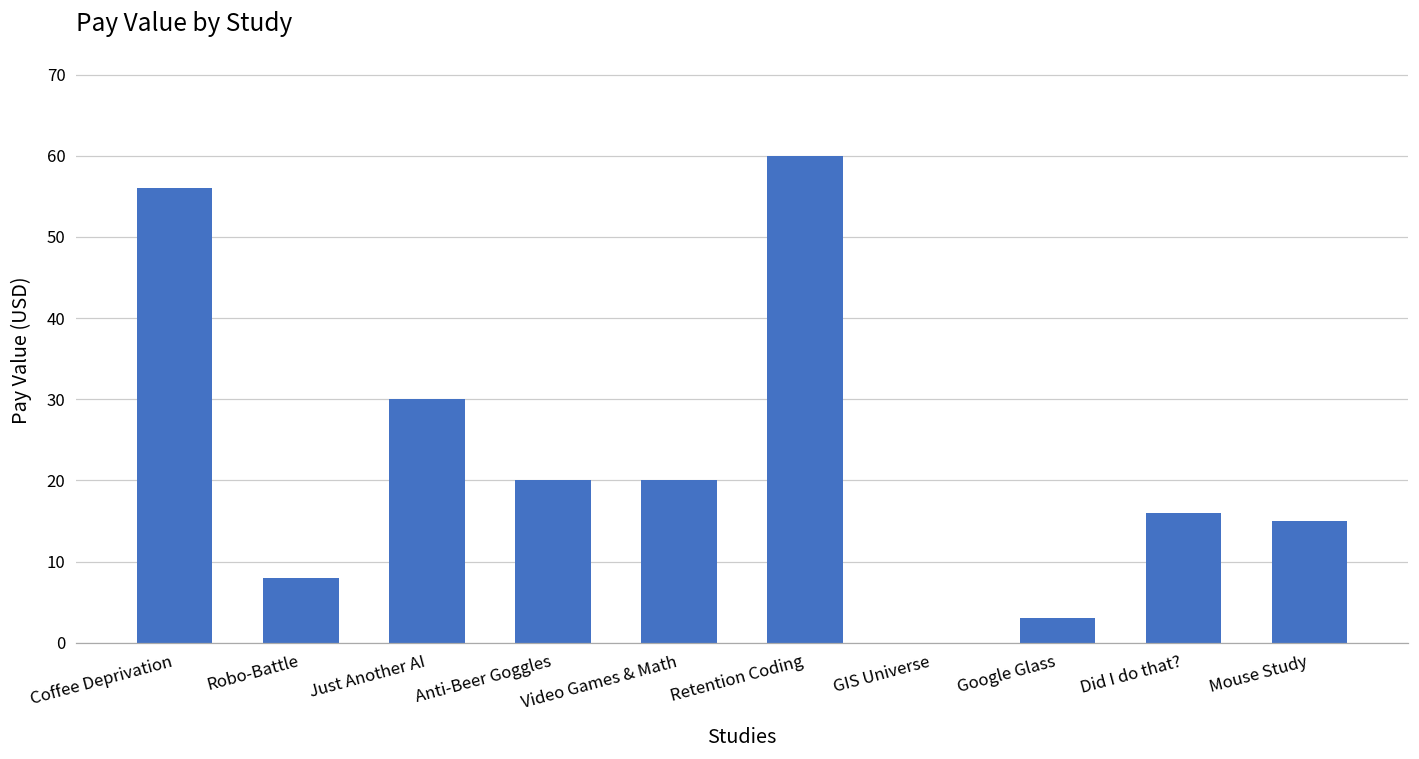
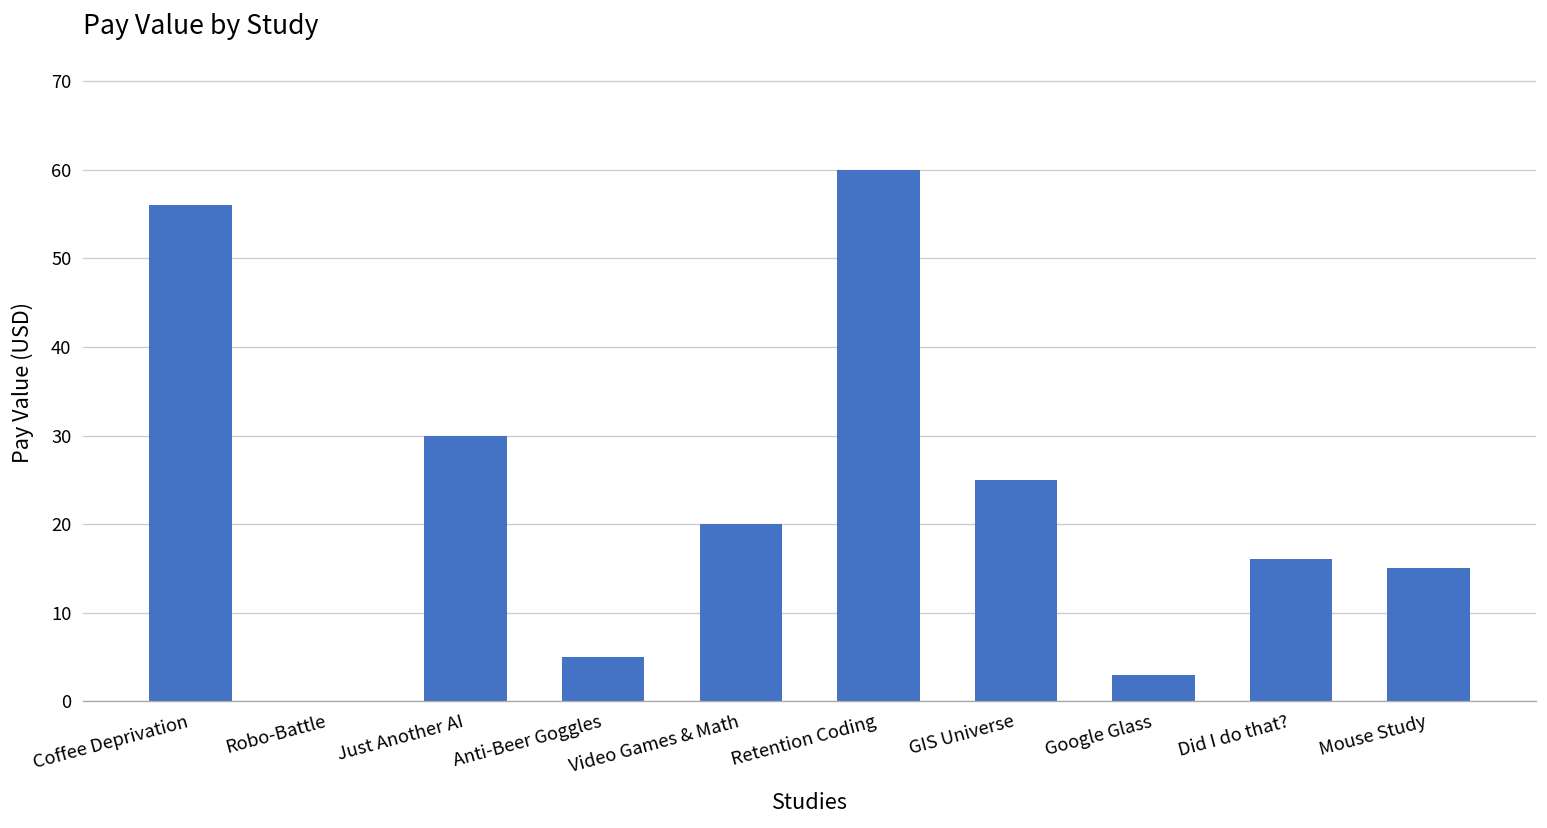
Robo-Battle: 8 -> 0
Anti-Beer Goggles: 20 -> 5
GIS Universe: 0 -> 25
